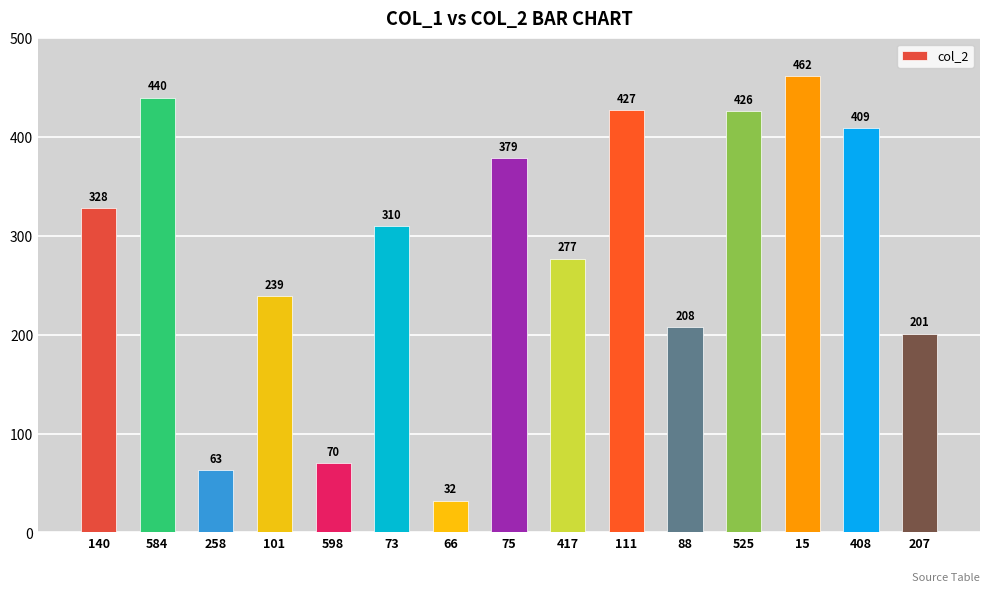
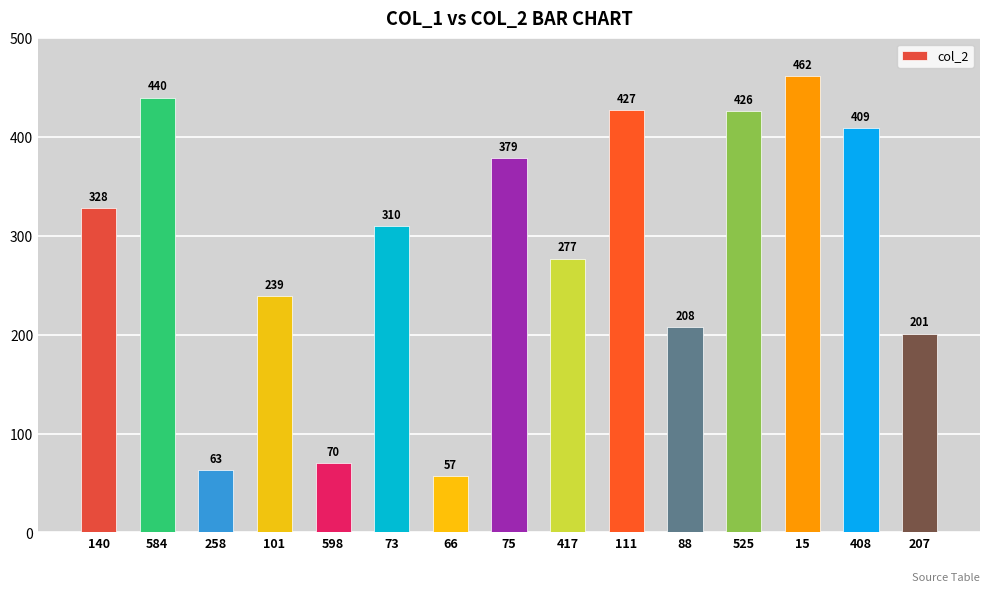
66: 32 -> 57
